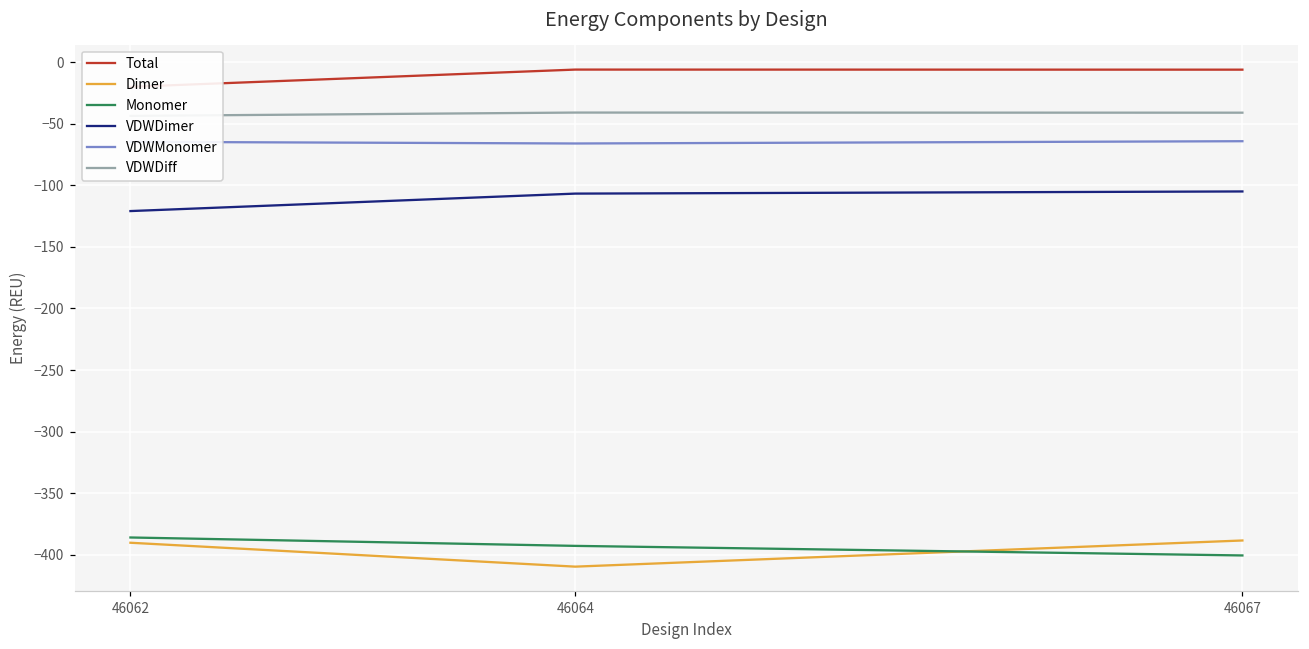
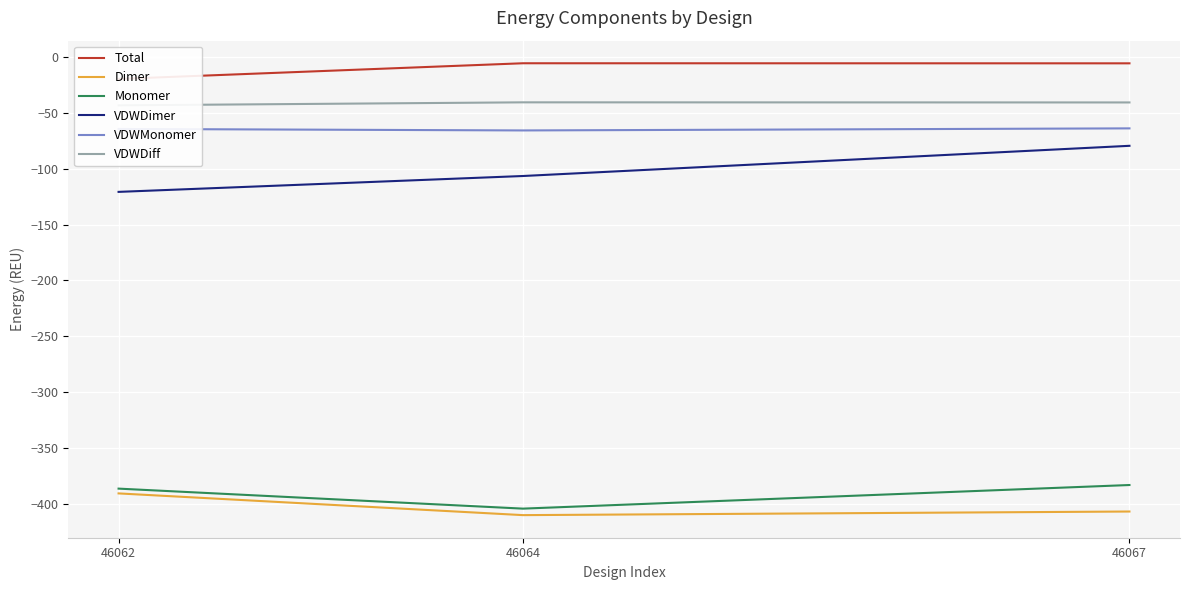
Monomer, 46064: -393 -> -404
Dimer, 46067: -389 -> -407
Monomer, 46067: -401 -> -383
VDWDimer, 46067: -105 -> -80
